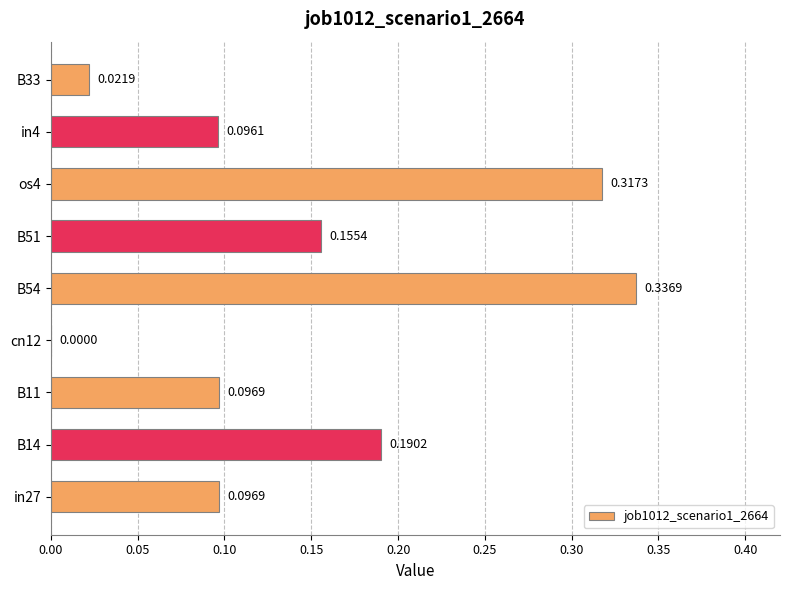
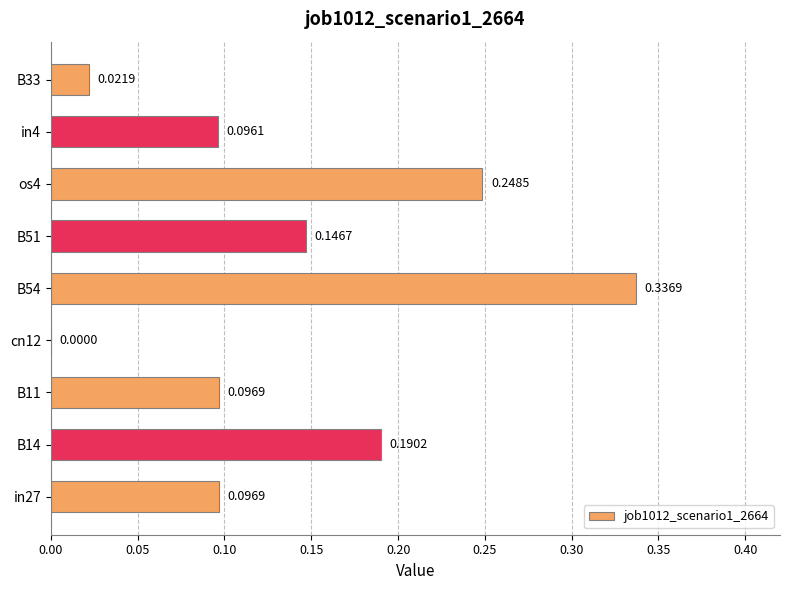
os4: 0.3173 -> 0.2485
B51: 0.1554 -> 0.1467
